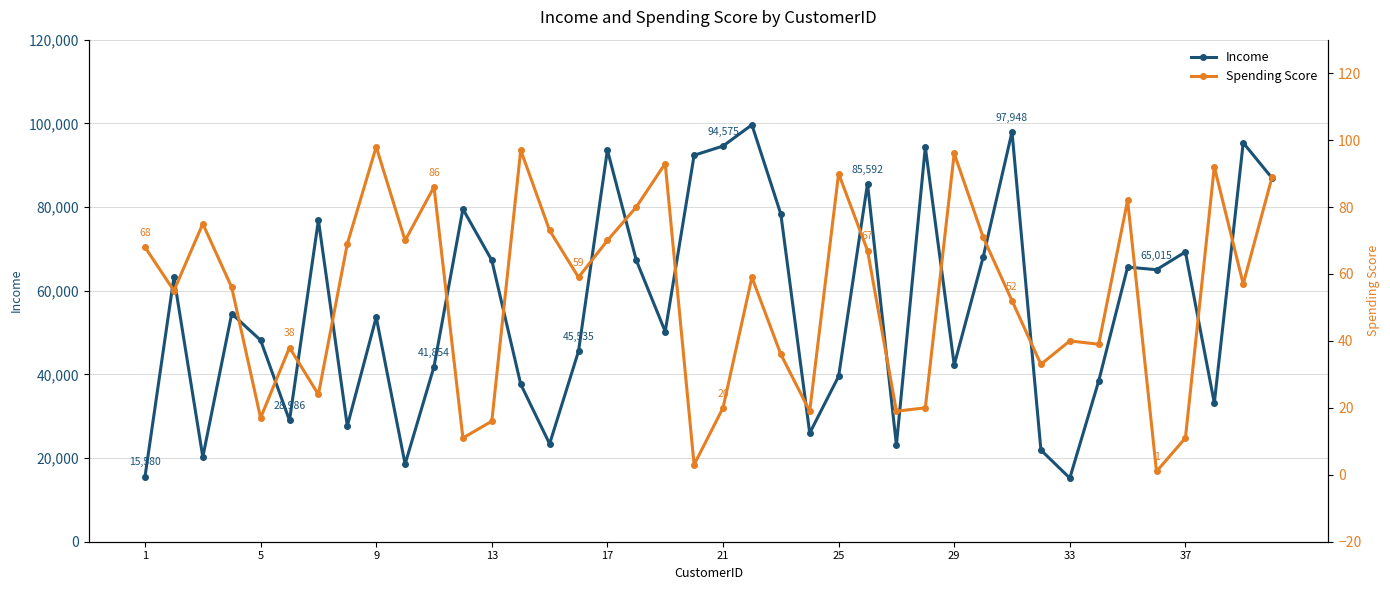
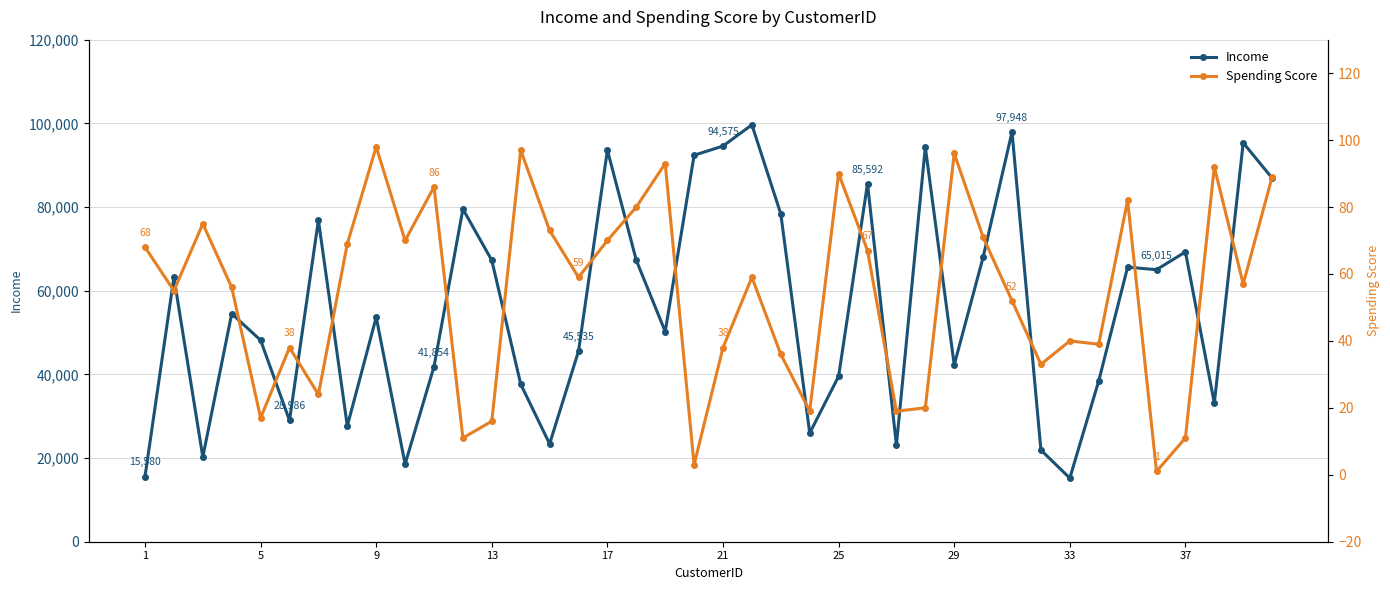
Spending Score, 21: 20 -> 38
